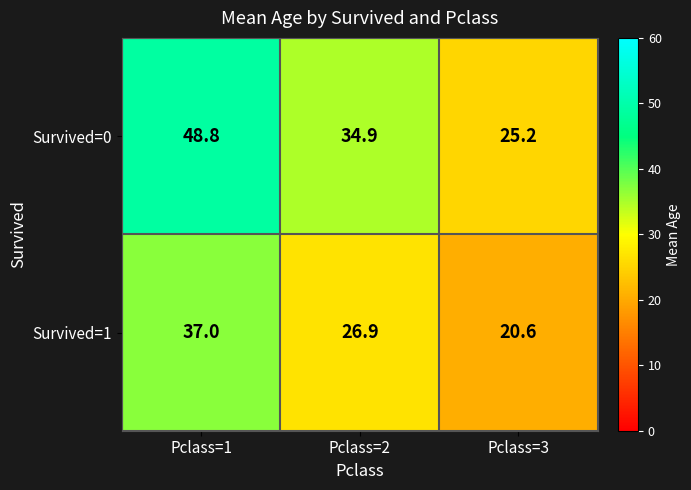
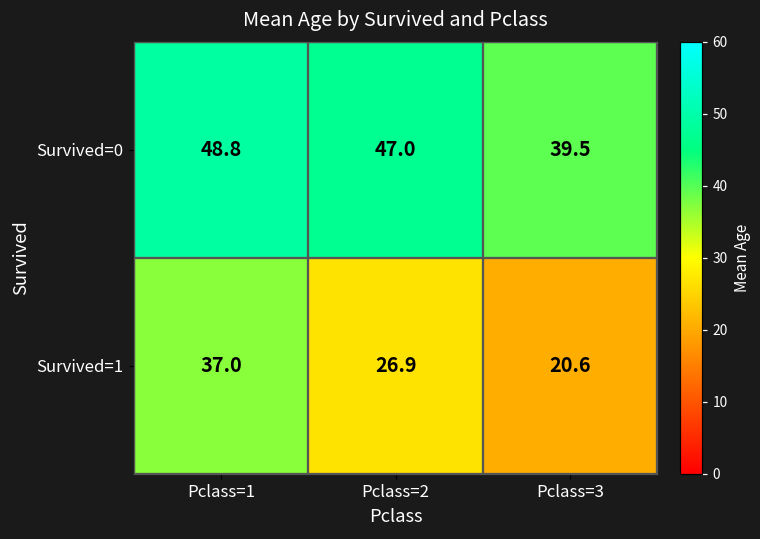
Survived=0, Pclass=2: 34.9 -> 47.0
Survived=0, Pclass=3: 25.2 -> 39.5
